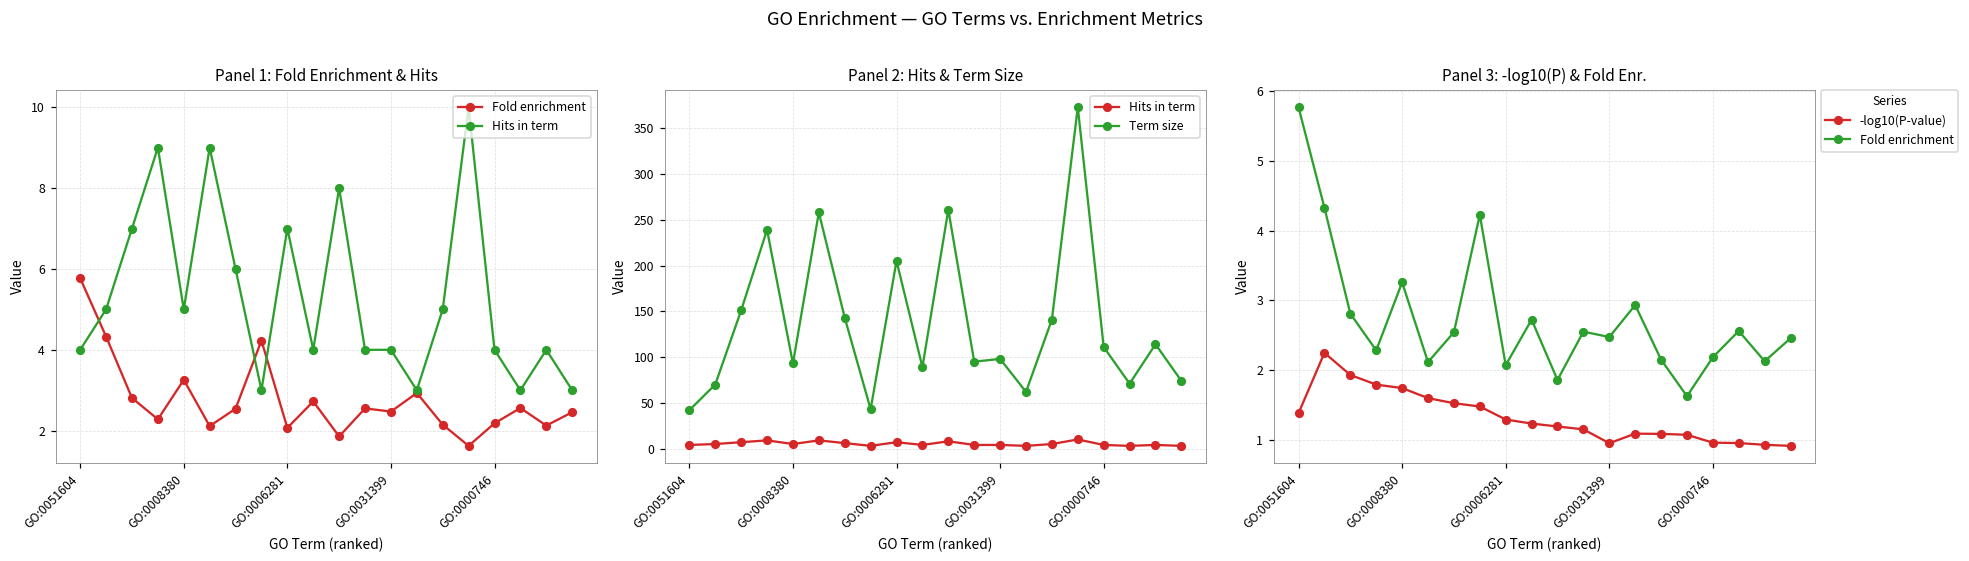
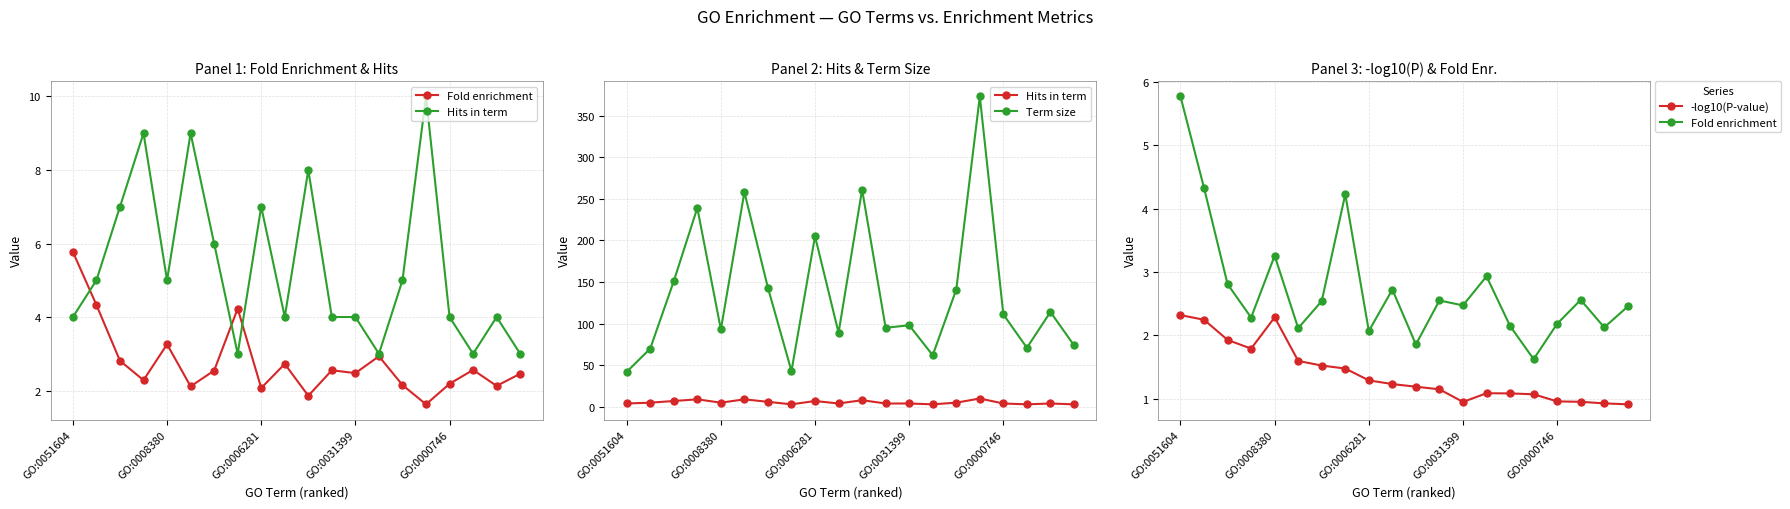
Panel 3: -log10(P) & Fold Enr., -log10(P-value), GO:0051604: 1.4 -> 2.3
Panel 3: -log10(P) & Fold Enr., -log10(P-value), GO:0008380: 1.7 -> 2.3
